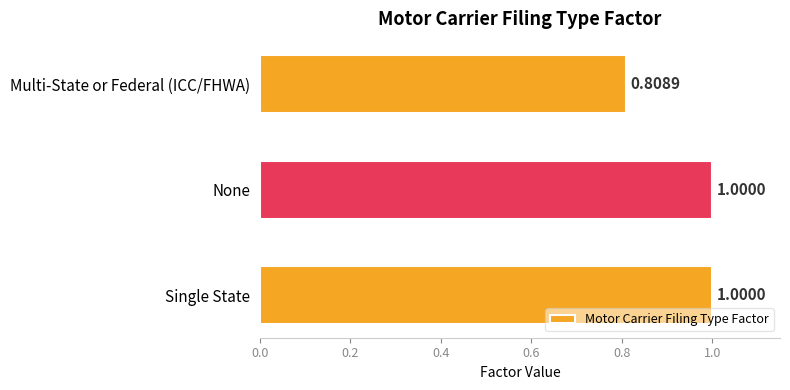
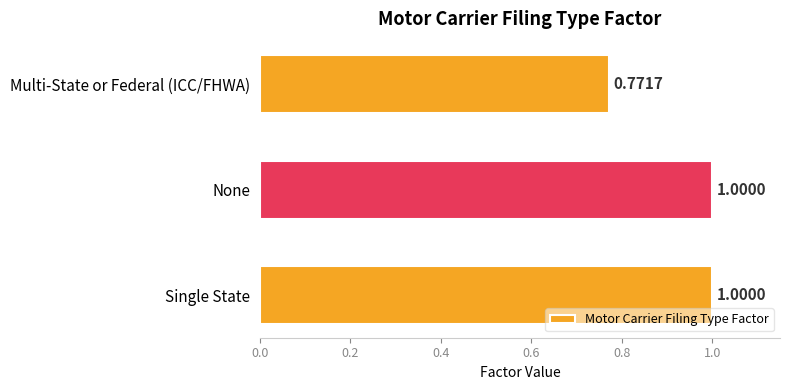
Multi-State or Federal (ICC/FHWA): 0.8089 -> 0.7717
